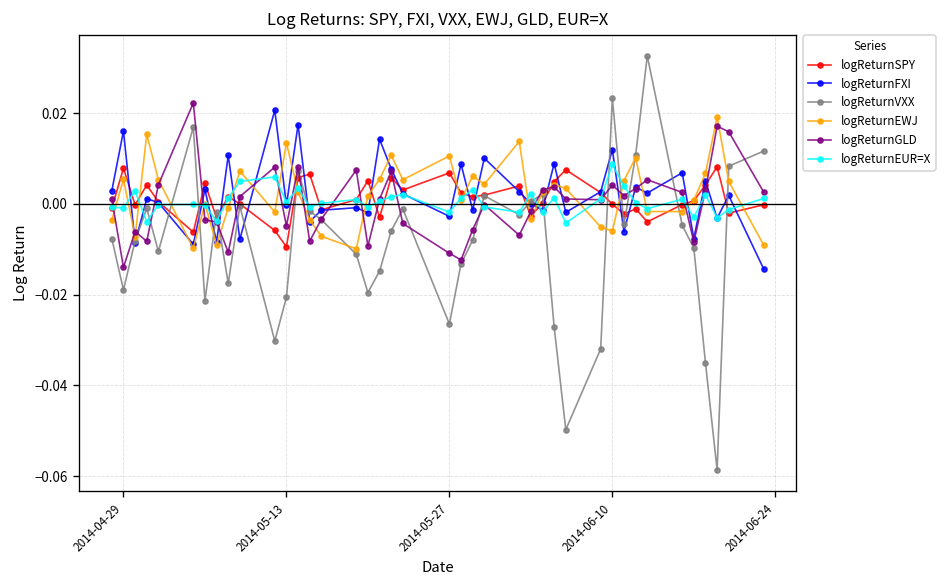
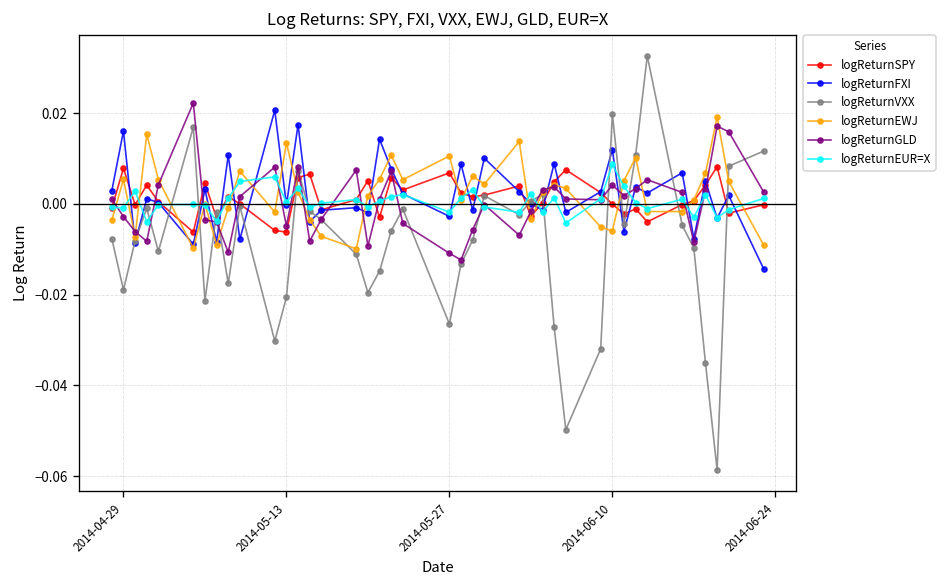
logReturnGLD, 2014-04-29: -0.014 -> -0.003
logReturnSPY, 2014-05-13: -0.009 -> -0.006
logReturnVXX, 2014-06-10: 0.023 -> 0.020
